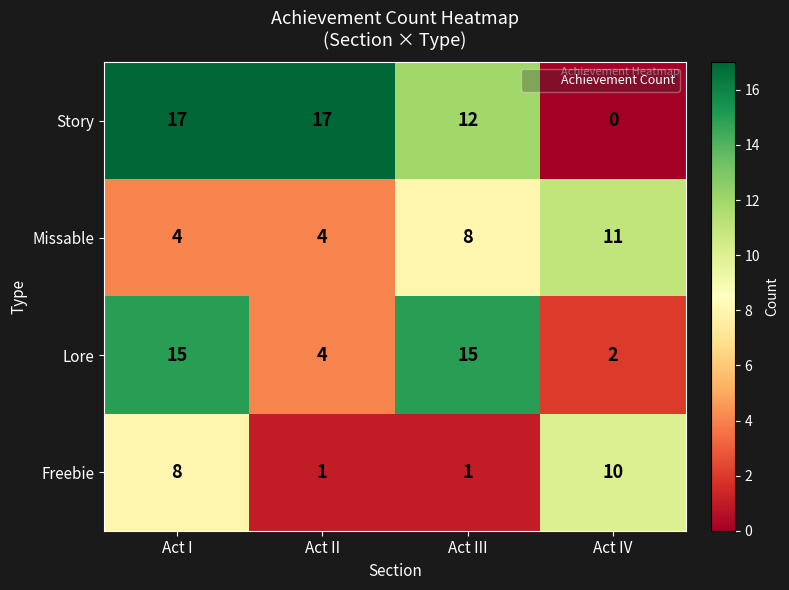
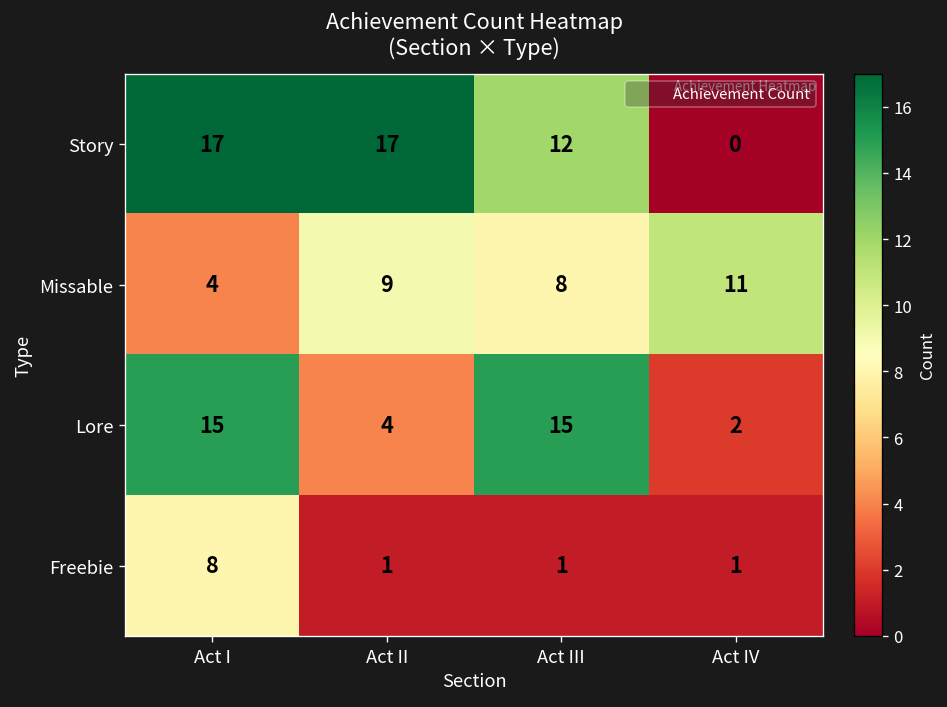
Missable, Act II: 4 -> 9
Freebie, Act IV: 10 -> 1
